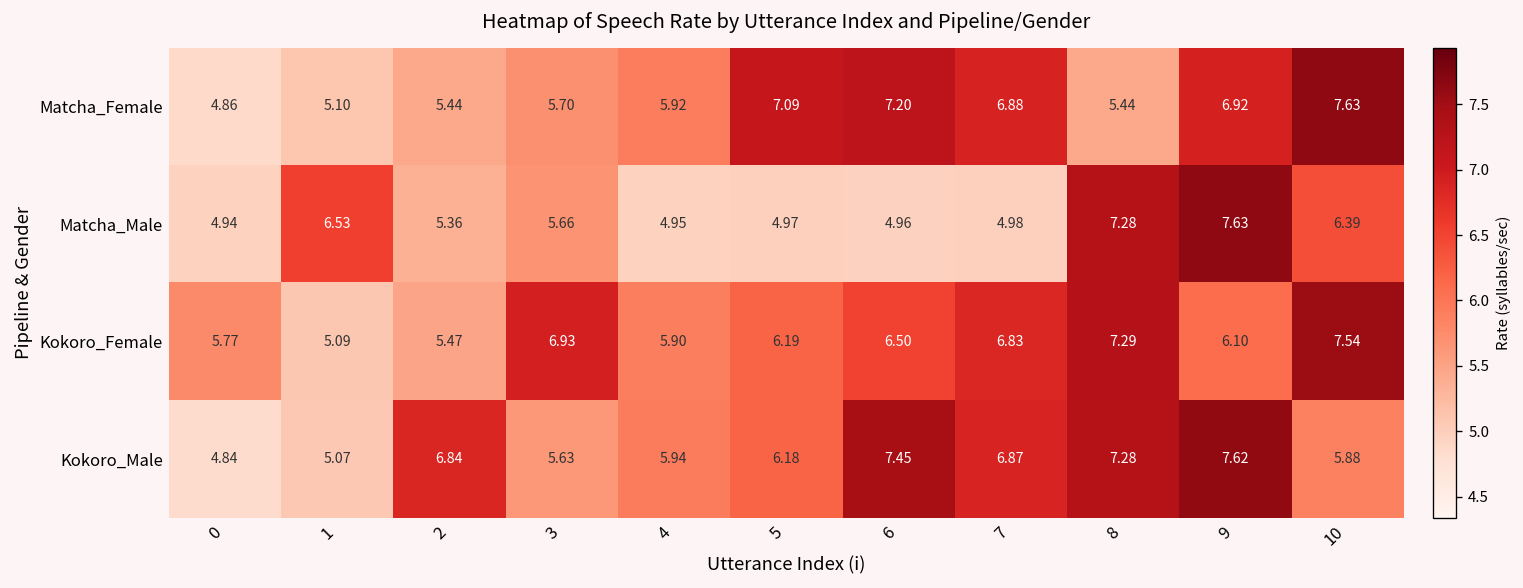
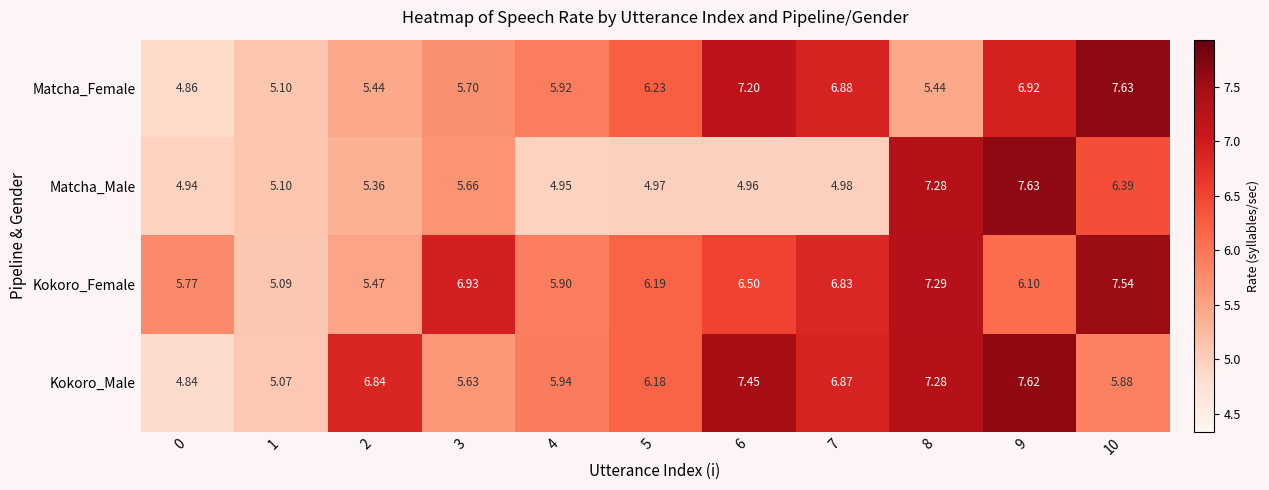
Matcha_Female, 5: 7.09 -> 6.23
Matcha_Male, 1: 6.53 -> 5.10
